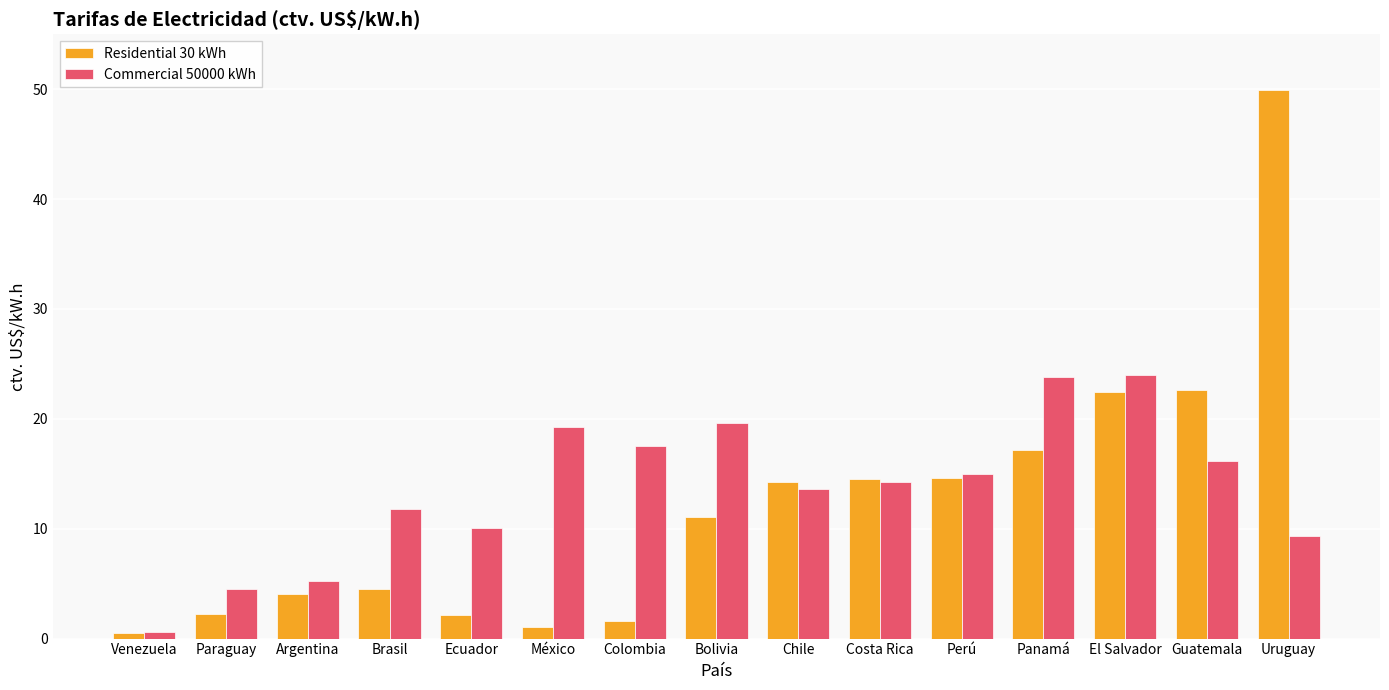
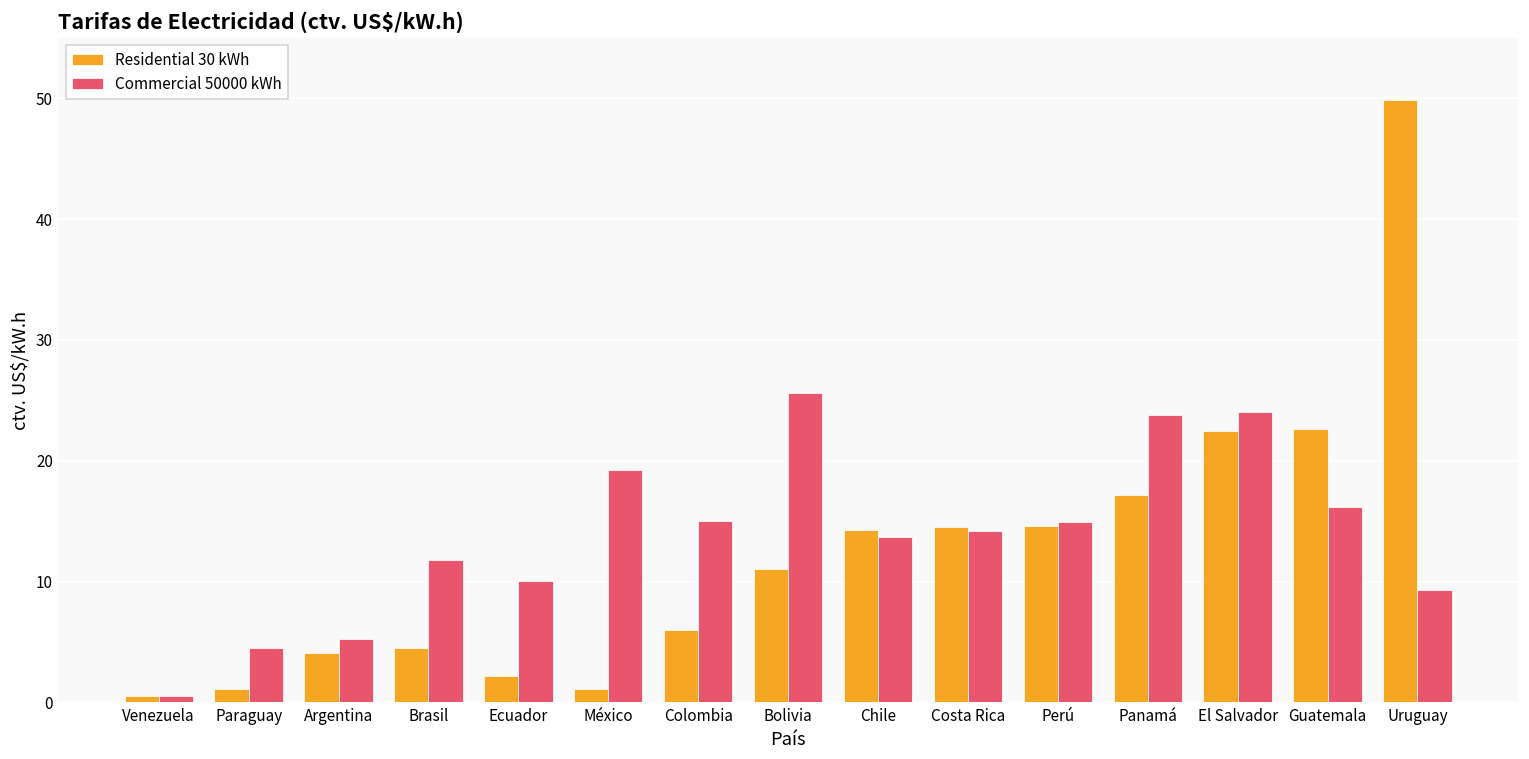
Residential 30 kWh, Paraguay: 2.2 -> 1.1
Residential 30 kWh, Colombia: 1.6 -> 6.0
Commercial 50000 kWh, Colombia: 17.5 -> 15.0
Commercial 50000 kWh, Bolivia: 19.7 -> 25.6
